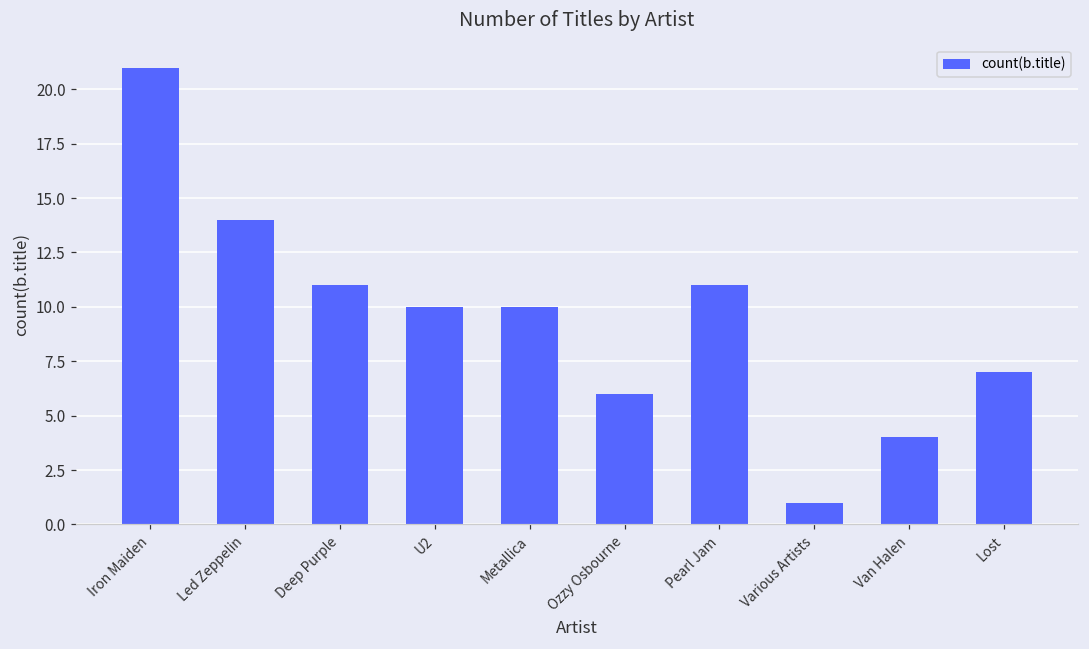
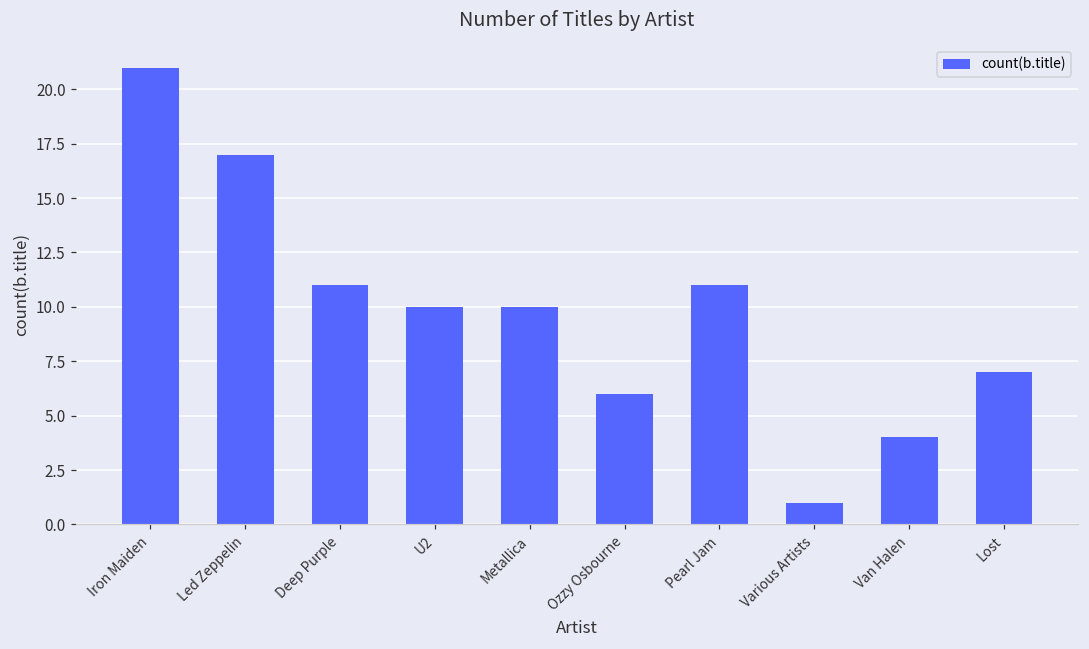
Led Zeppelin: 14 -> 17
